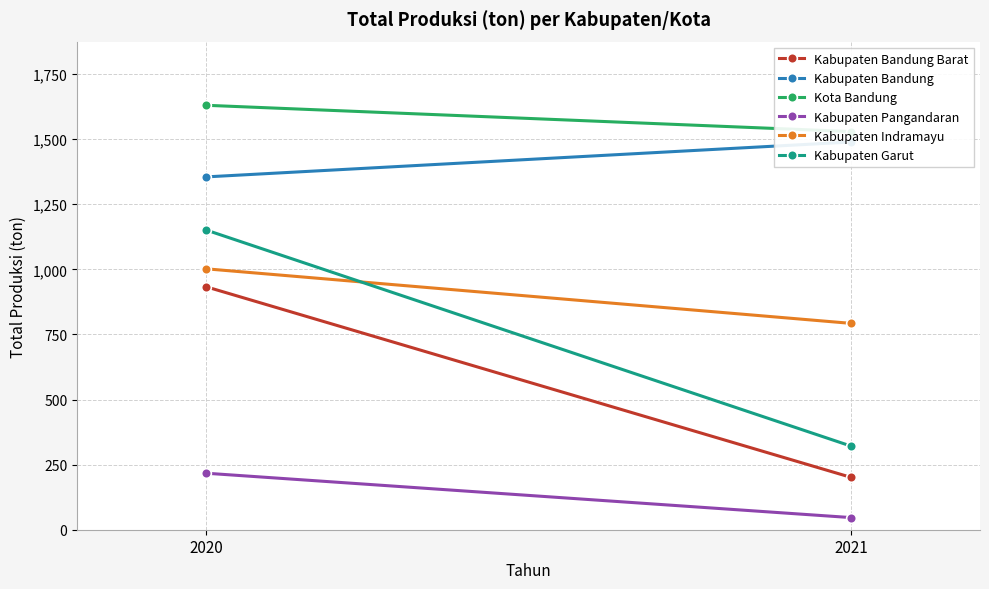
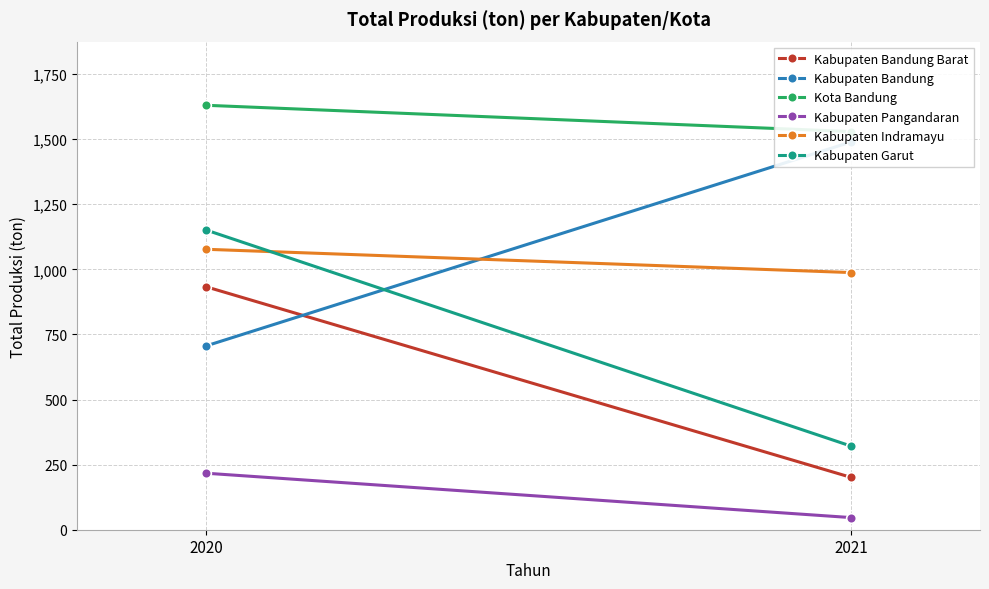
Kabupaten Bandung, 2020: 1,360 -> 710
Kabupaten Indramayu, 2020: 1,000 -> 1,080
Kabupaten Indramayu, 2021: 790 -> 990
